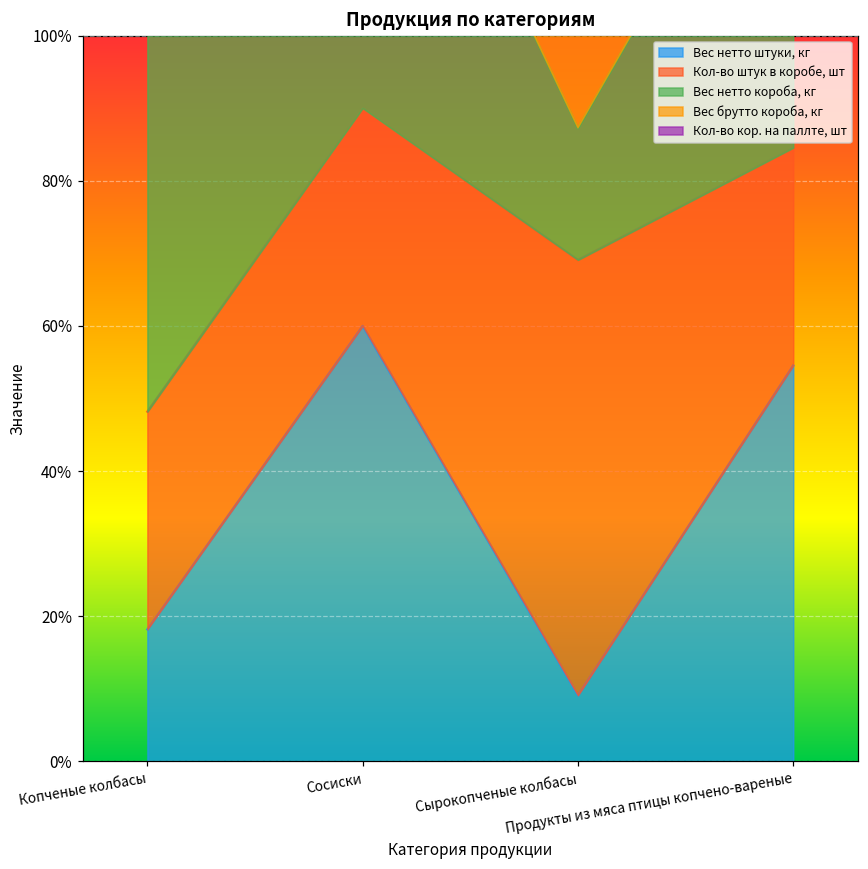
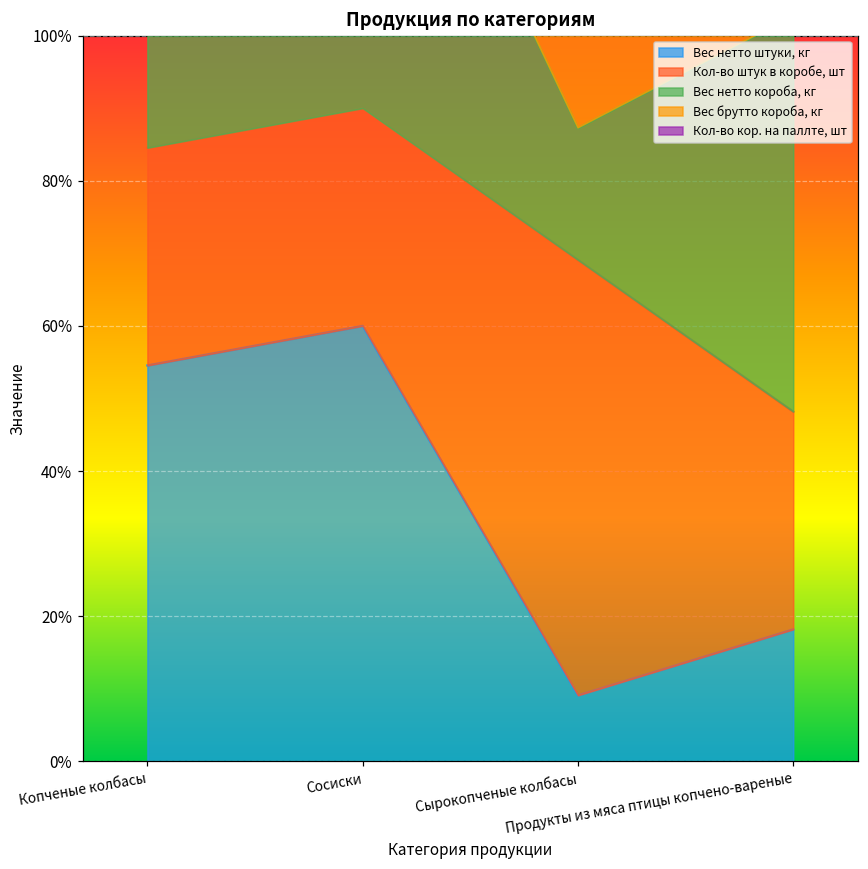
Вес нетто штуки, кг, Копченые колбасы: 18% -> 55%
Вес нетто штуки, кг, Продукты из мяса птицы копчено-вареные: 55% -> 18%
